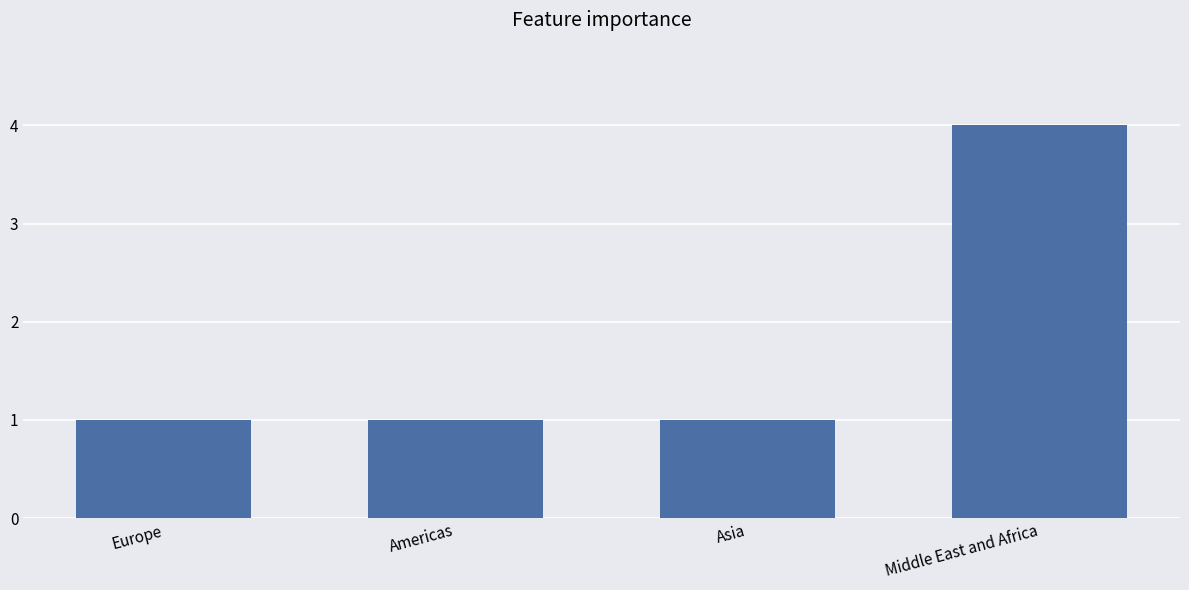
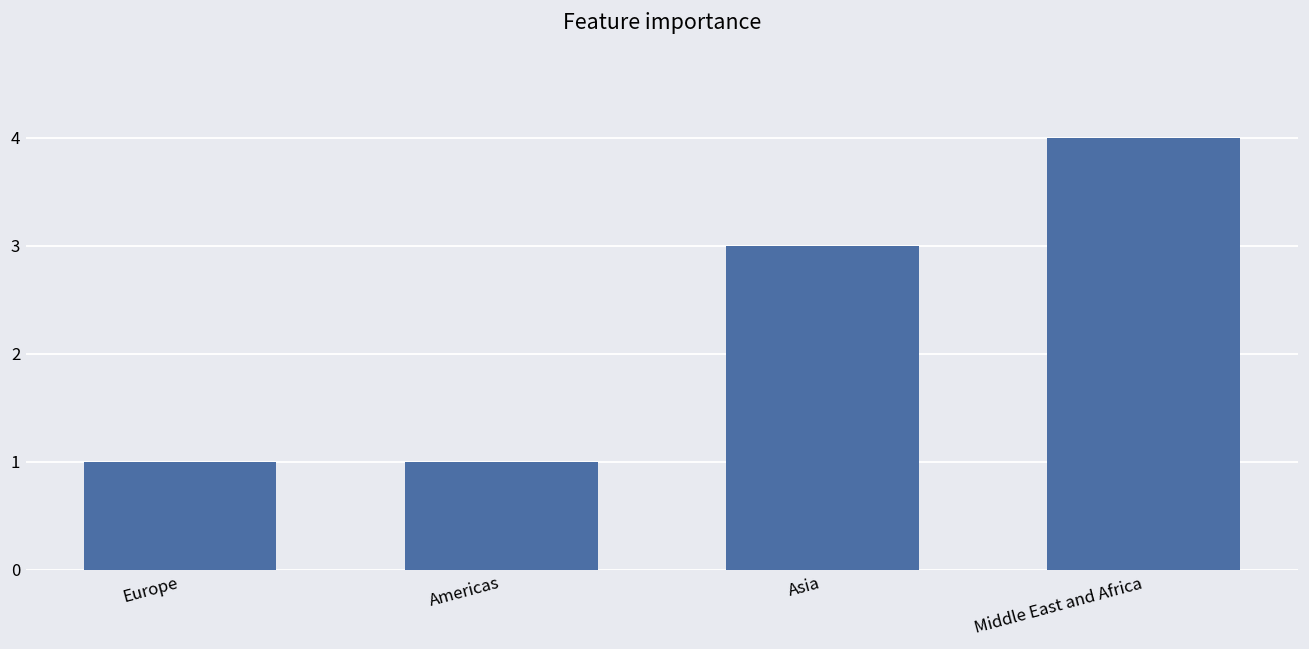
Asia: 1 -> 3
